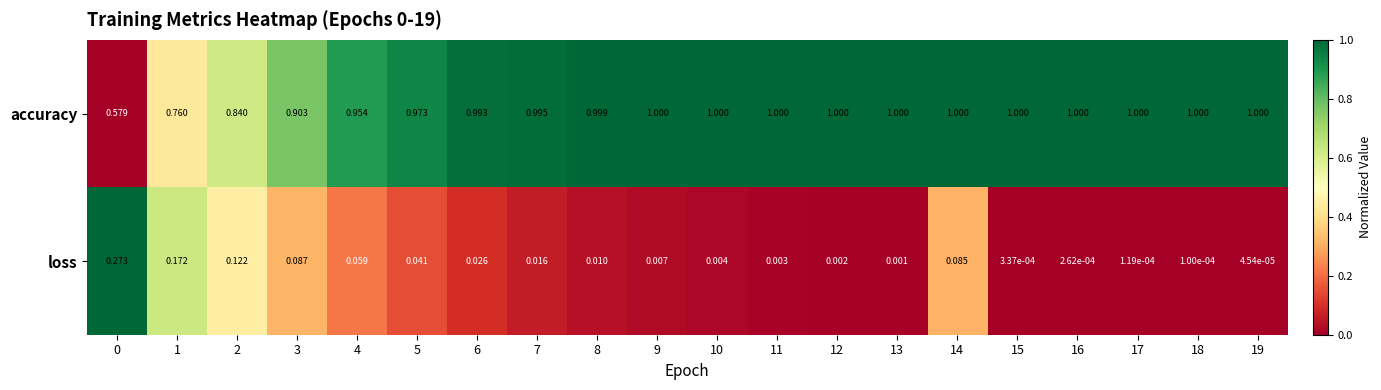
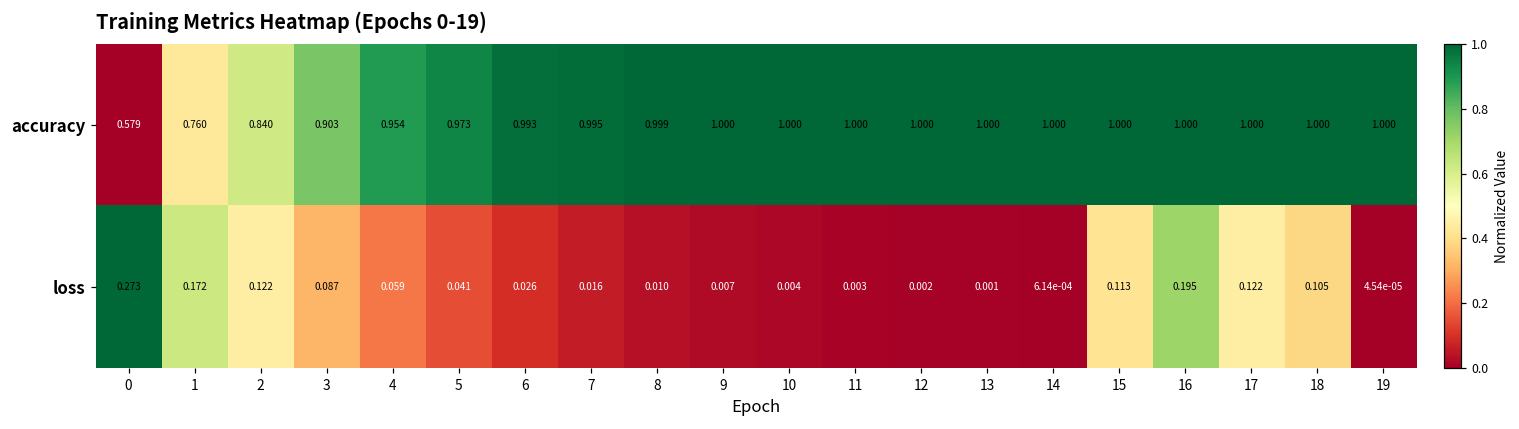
loss, 14: 0.085 -> 6.14e-04
loss, 15: 3.37e-04 -> 0.113
loss, 16: 2.62e-04 -> 0.195
loss, 17: 1.19e-04 -> 0.122
loss, 18: 1.00e-04 -> 0.105
